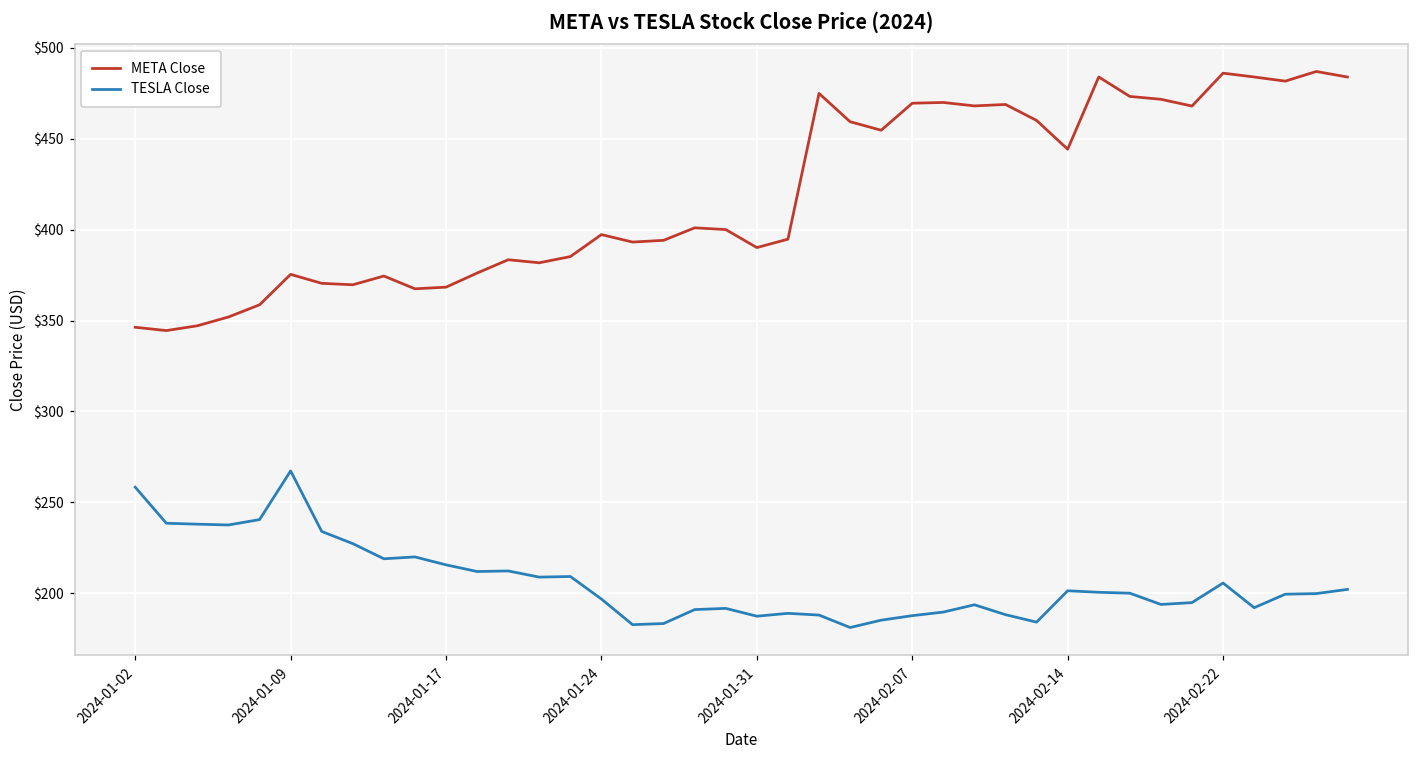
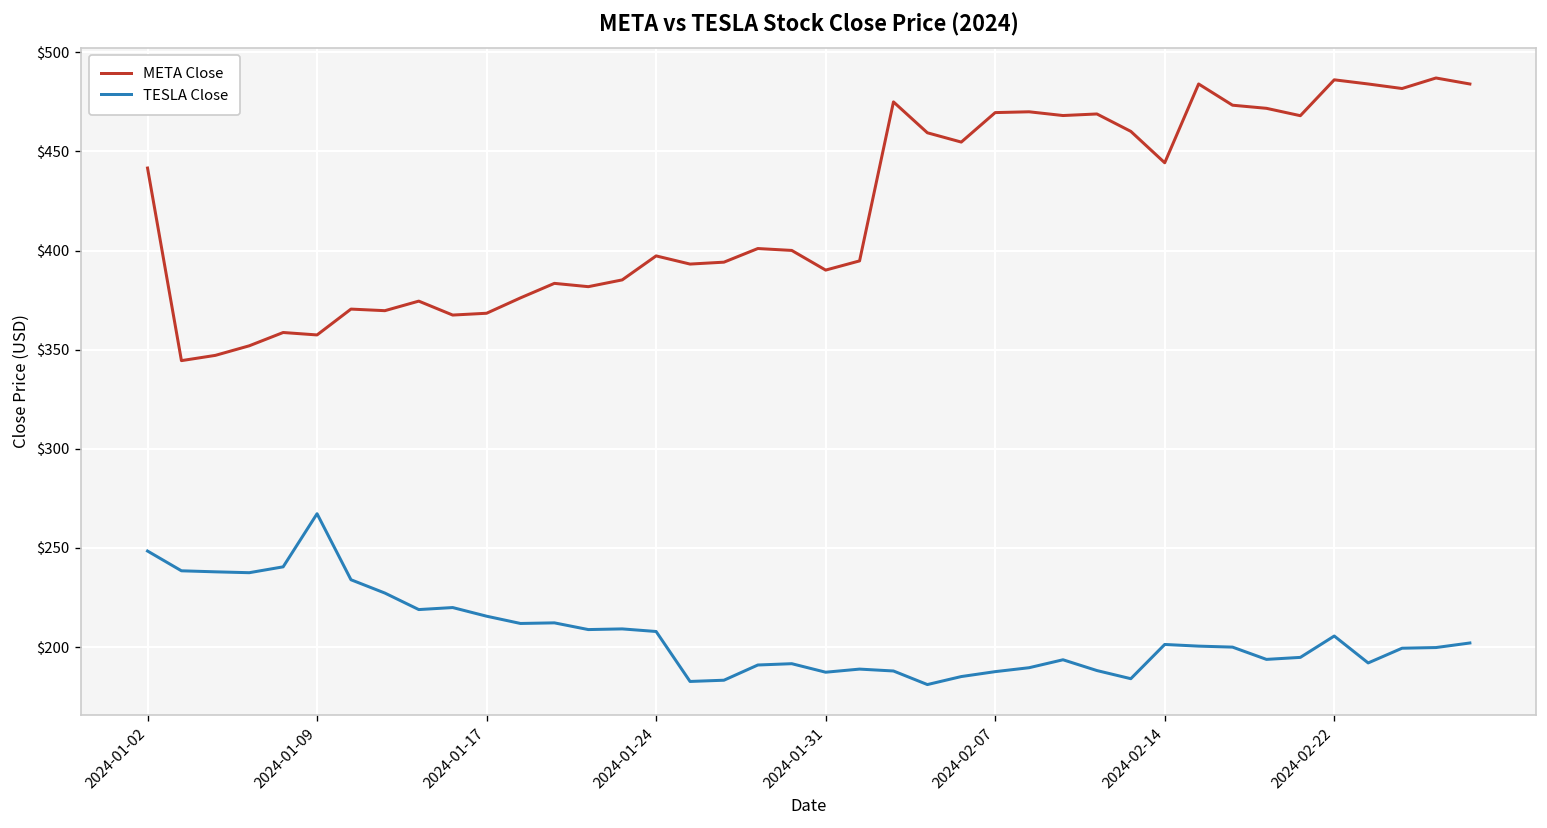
META Close, 2024-01-02: $346 -> $442
TESLA Close, 2024-01-02: $258 -> $248
META Close, 2024-01-09: $375 -> $357
TESLA Close, 2024-01-24: $197 -> $208
